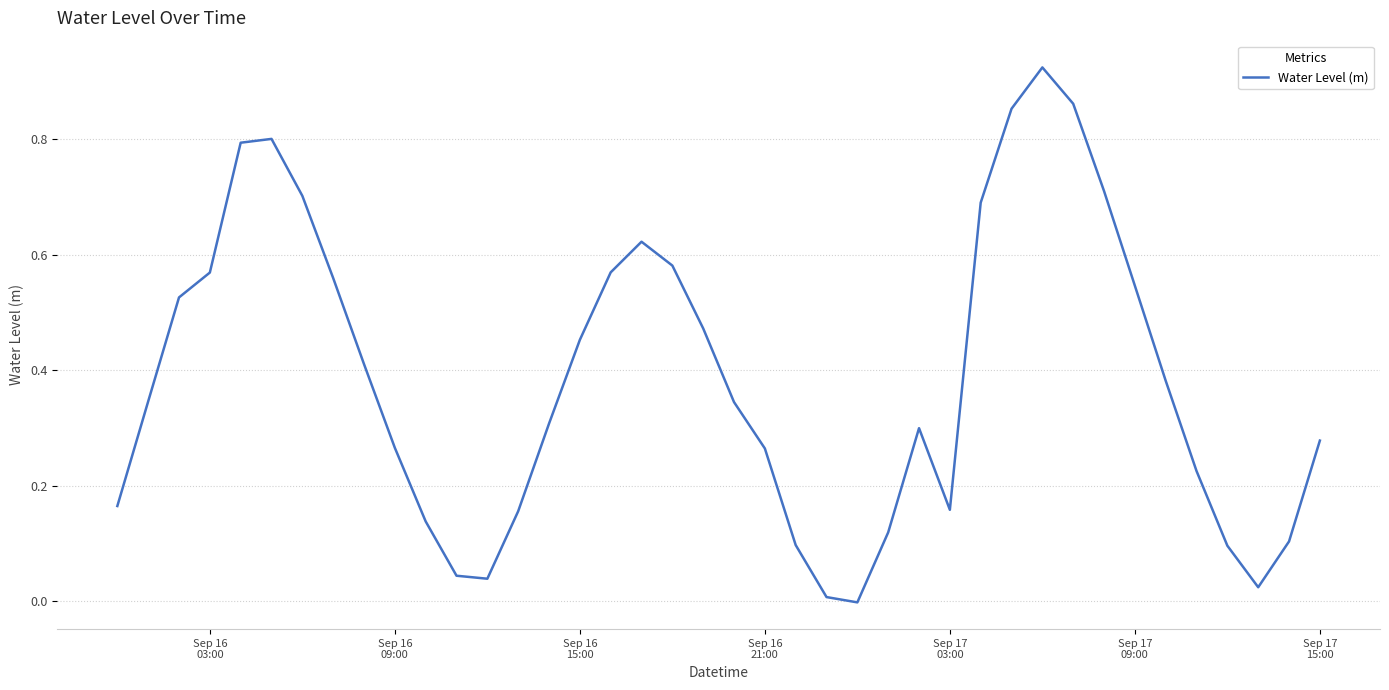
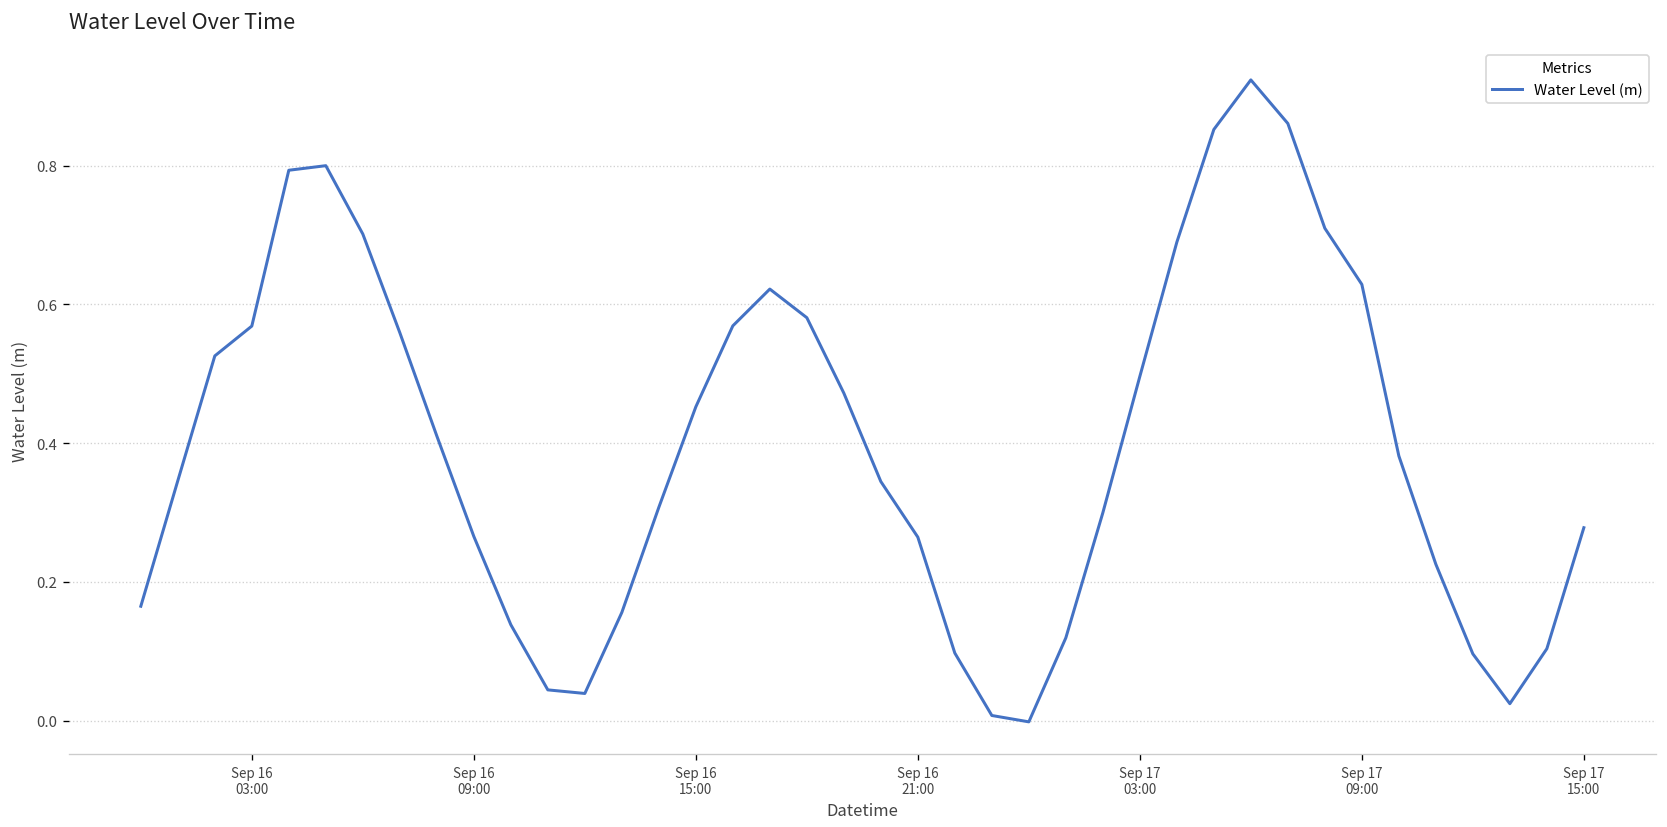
Sep 17 03:00: 0.16 -> 0.50
Sep 17 09:00: 0.55 -> 0.63
